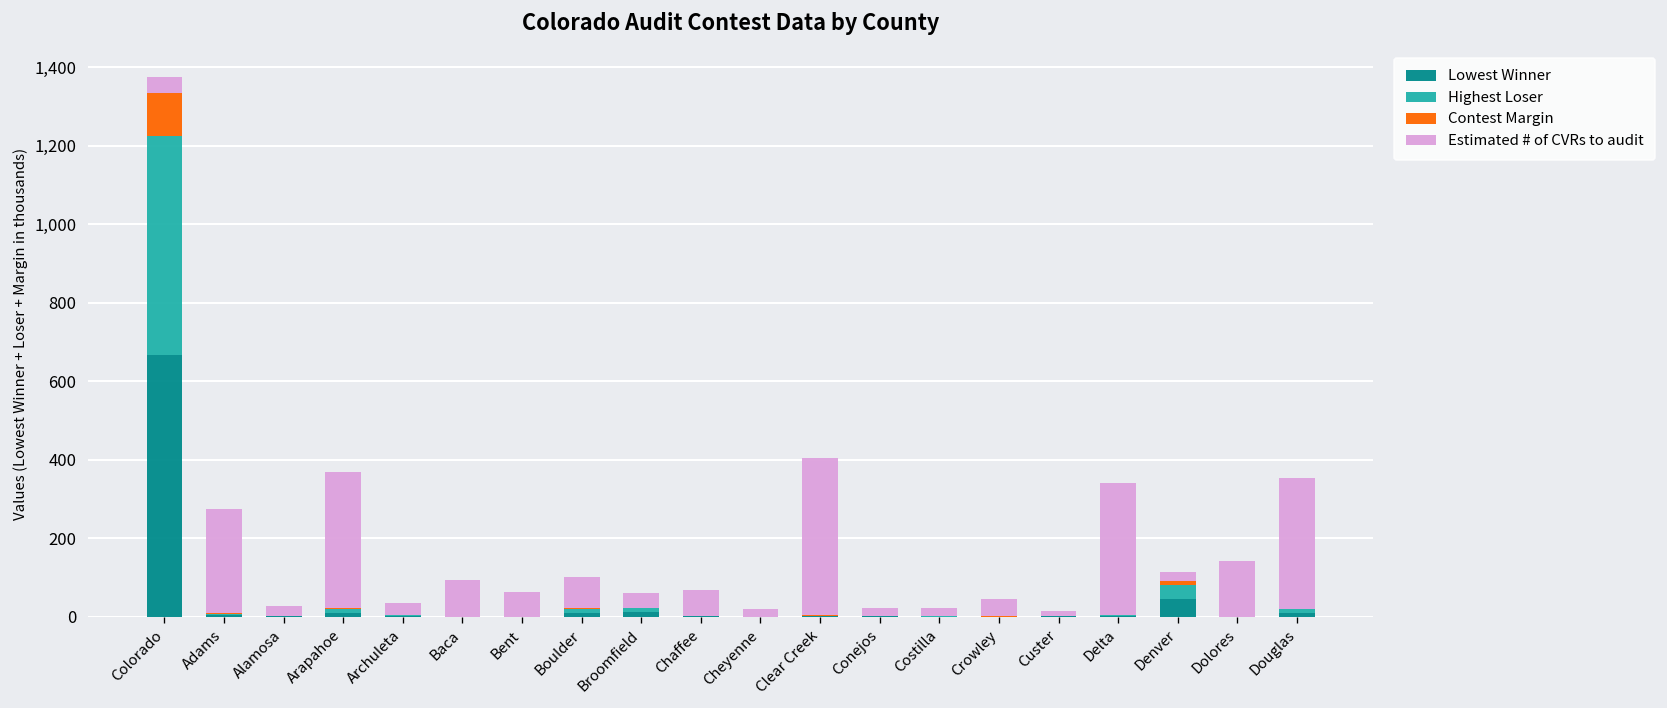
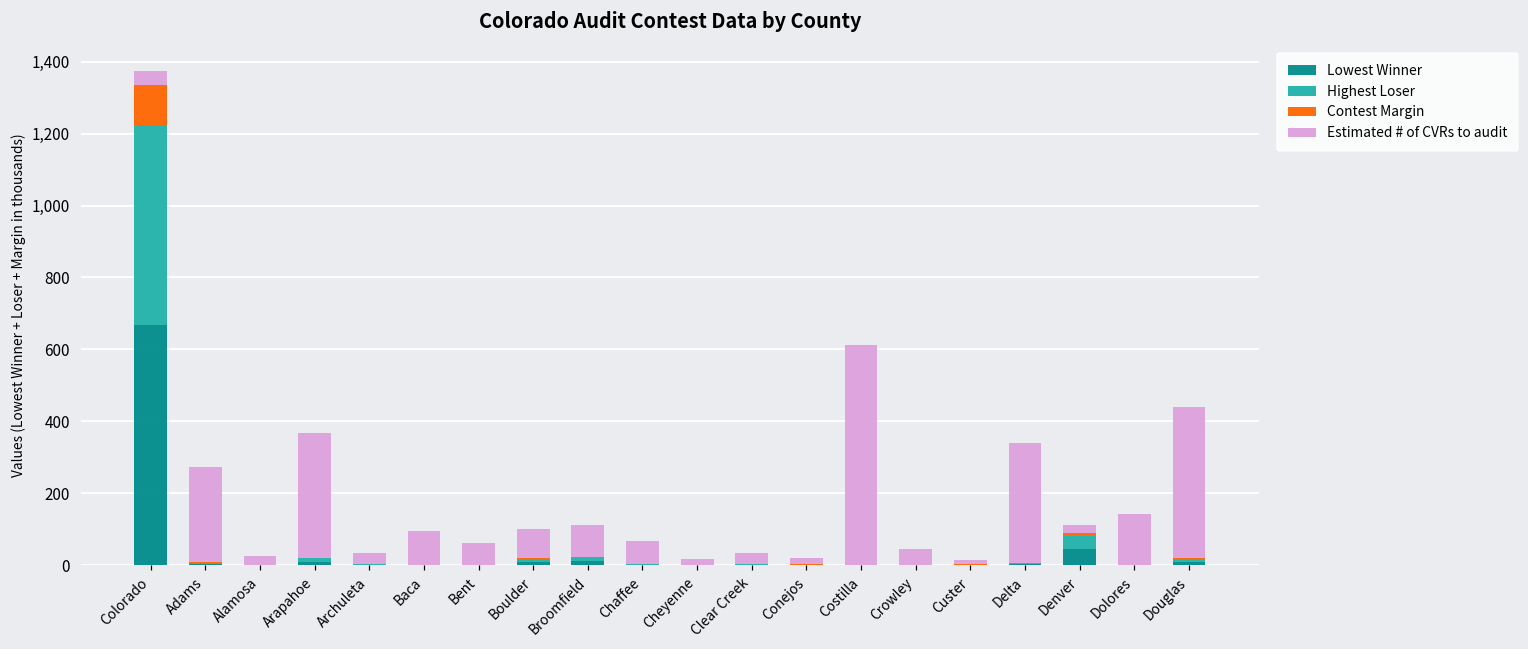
Estimated # of CVRs to audit, Broomfield: 40 -> 90
Estimated # of CVRs to audit, Clear Creek: 400 -> 30
Estimated # of CVRs to audit, Costilla: 20 -> 610
Estimated # of CVRs to audit, Douglas: 330 -> 420
